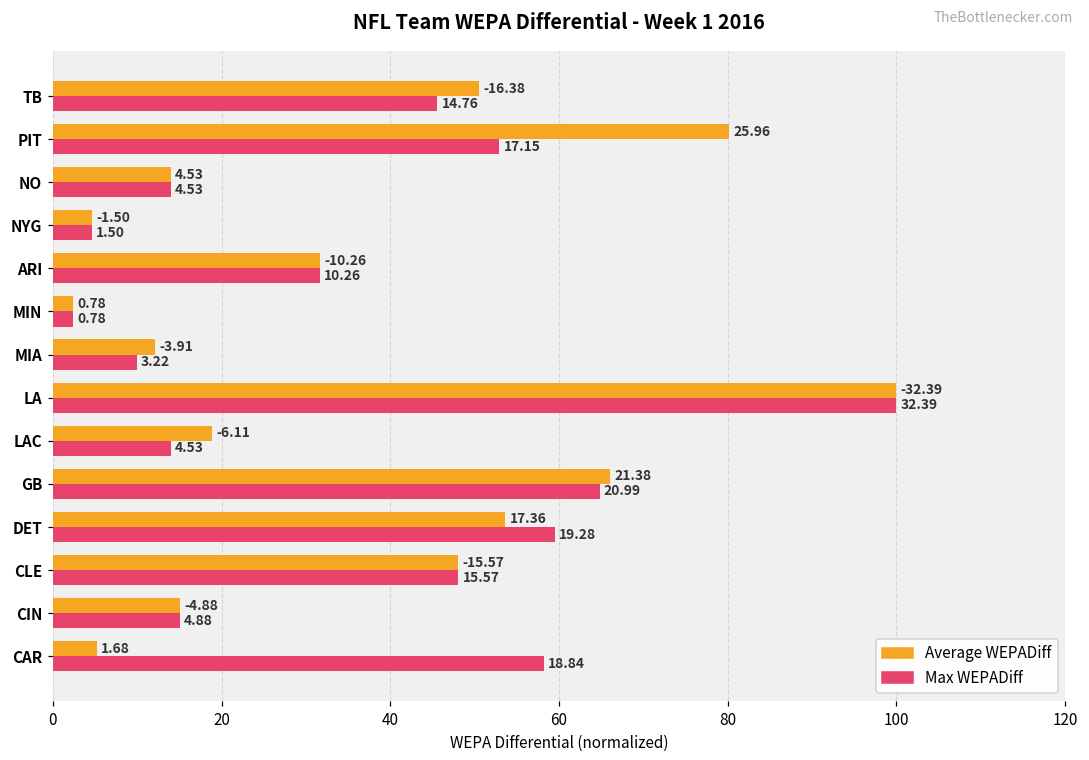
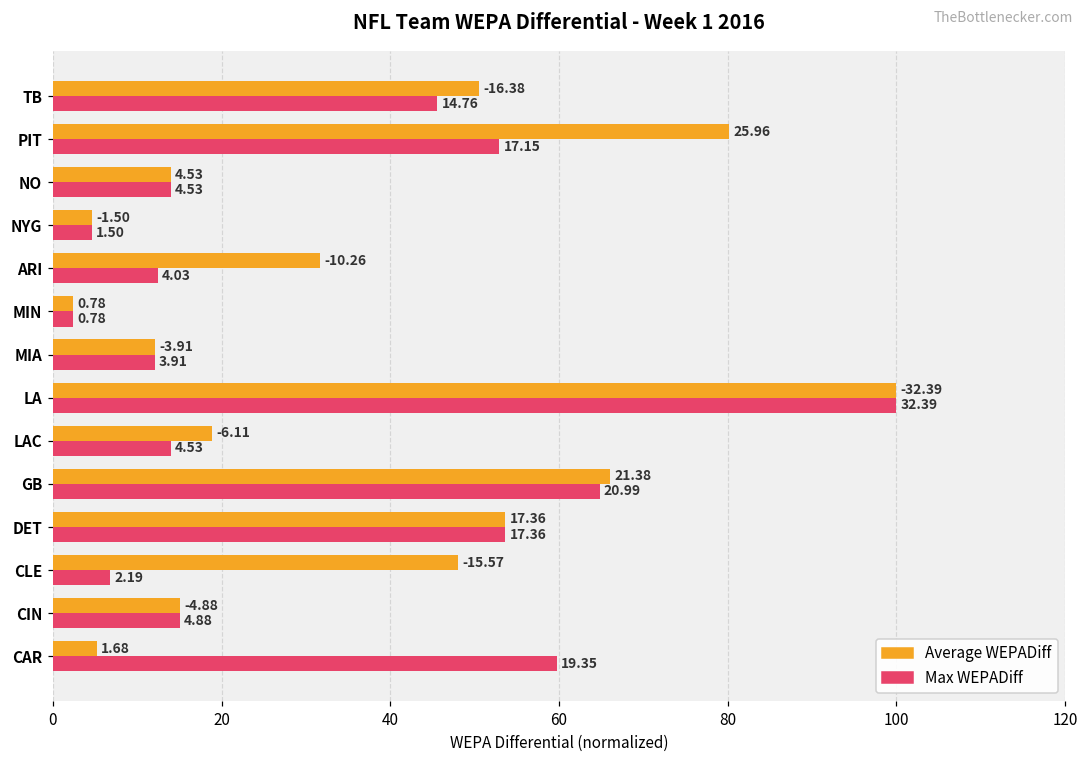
Max WEPADiff, ARI: 10.26 -> 4.03
Max WEPADiff, MIA: 3.22 -> 3.91
Max WEPADiff, DET: 19.28 -> 17.36
Max WEPADiff, CLE: 15.57 -> 2.19
Max WEPADiff, CAR: 18.84 -> 19.35
